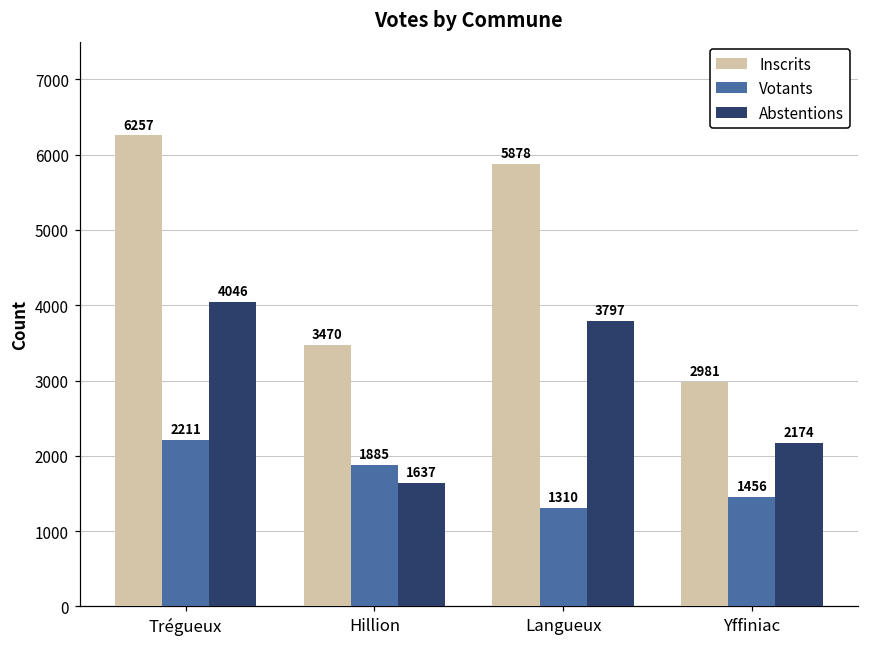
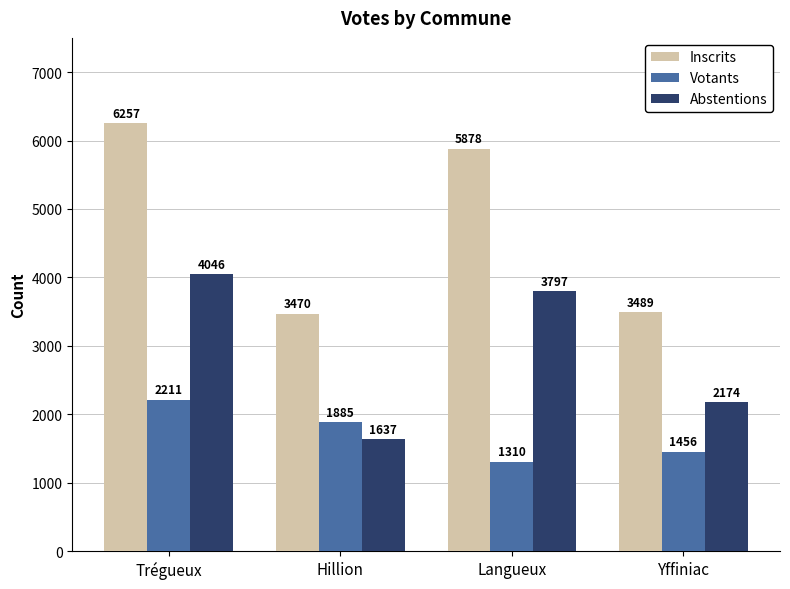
Inscrits, Yffiniac: 2981 -> 3489
